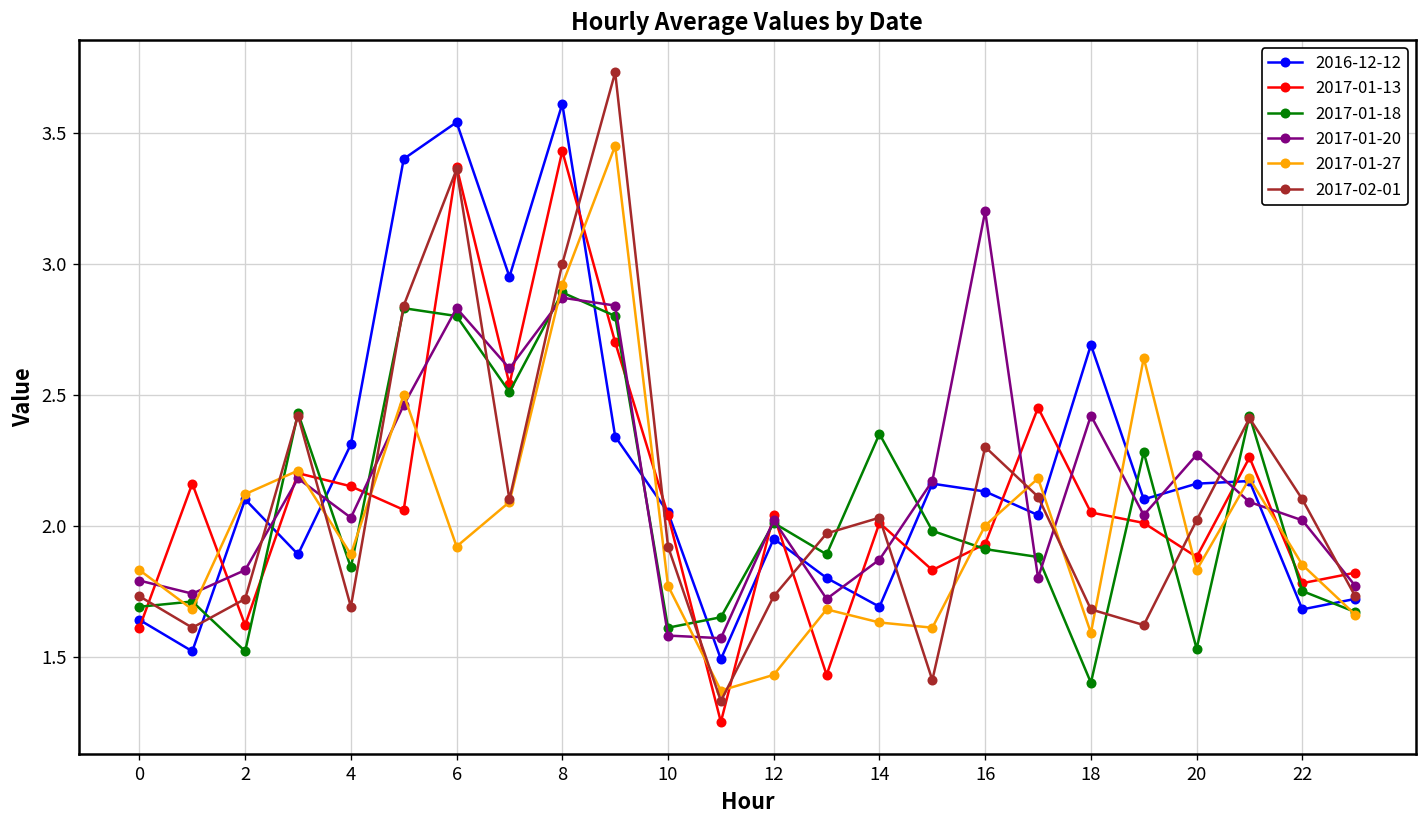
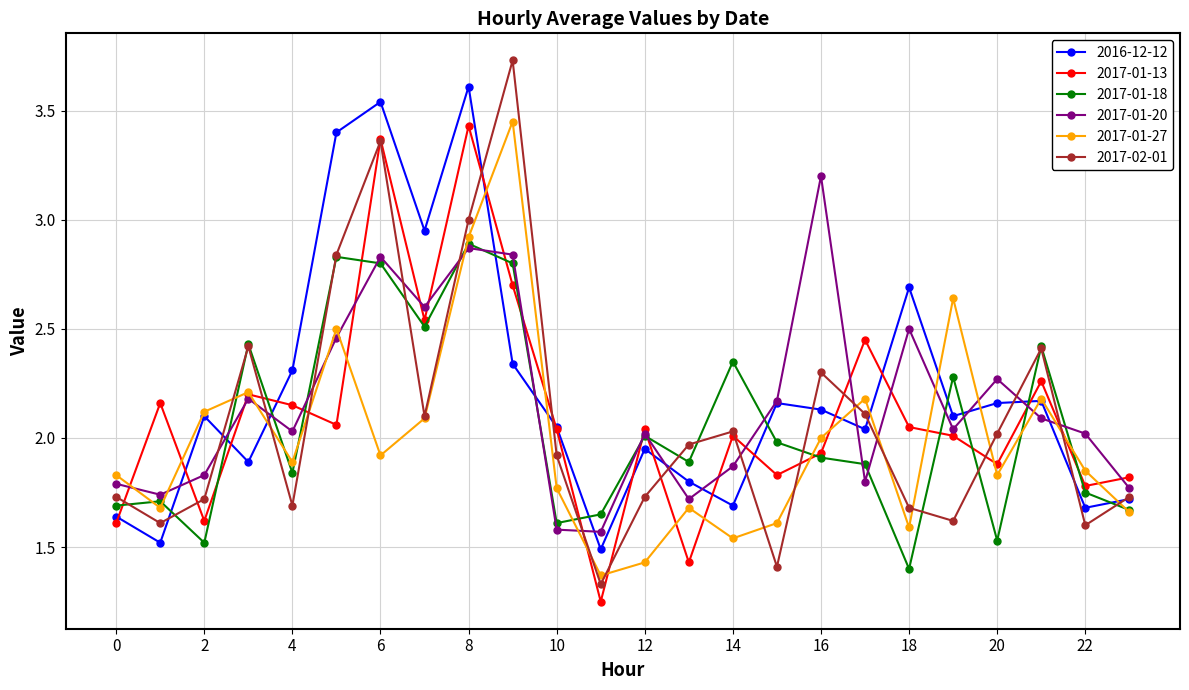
2017-01-27, 14: 1.63 -> 1.54
2017-01-20, 18: 2.42 -> 2.50
2017-02-01, 22: 2.1 -> 1.6
